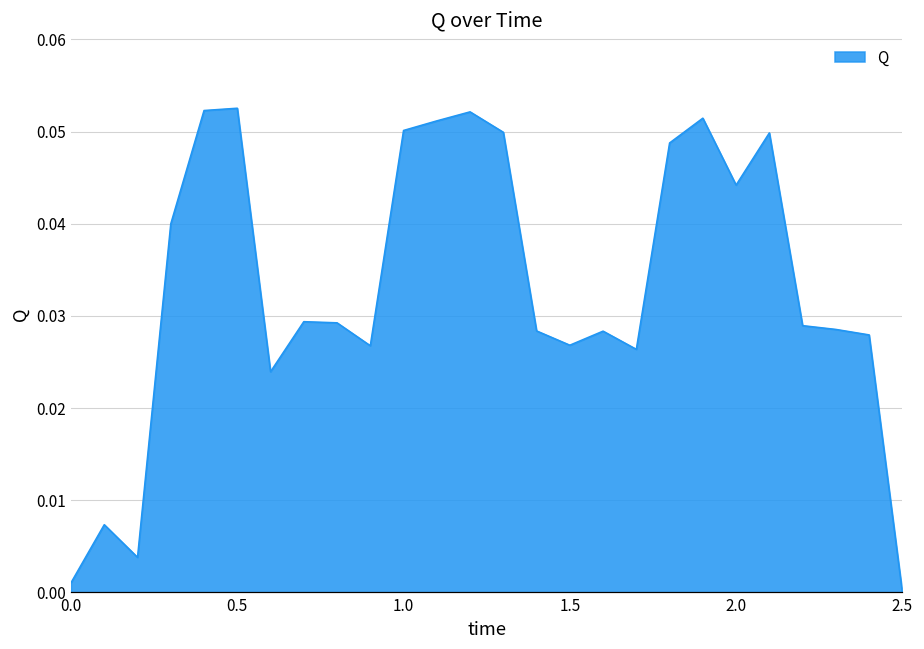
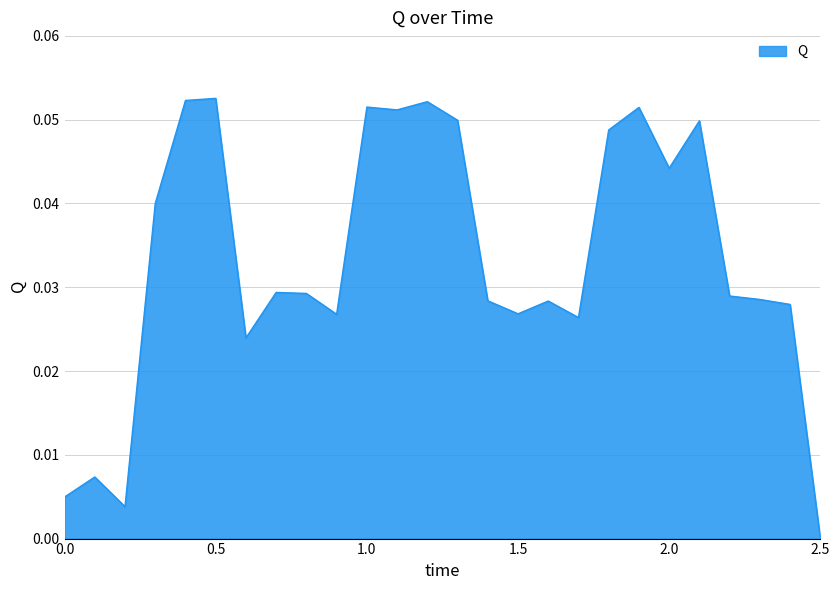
0.0: 0.001 -> 0.005
1.0: 0.050 -> 0.052
